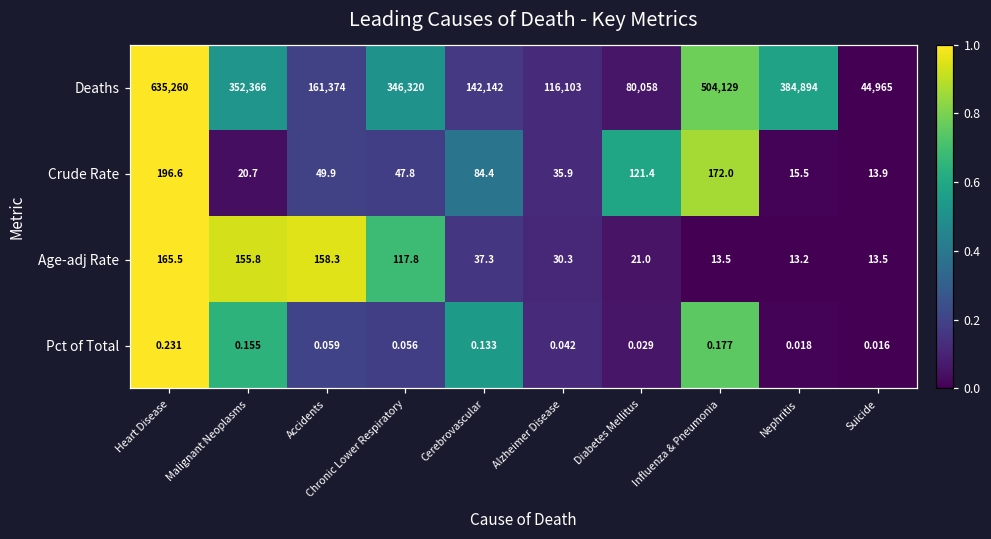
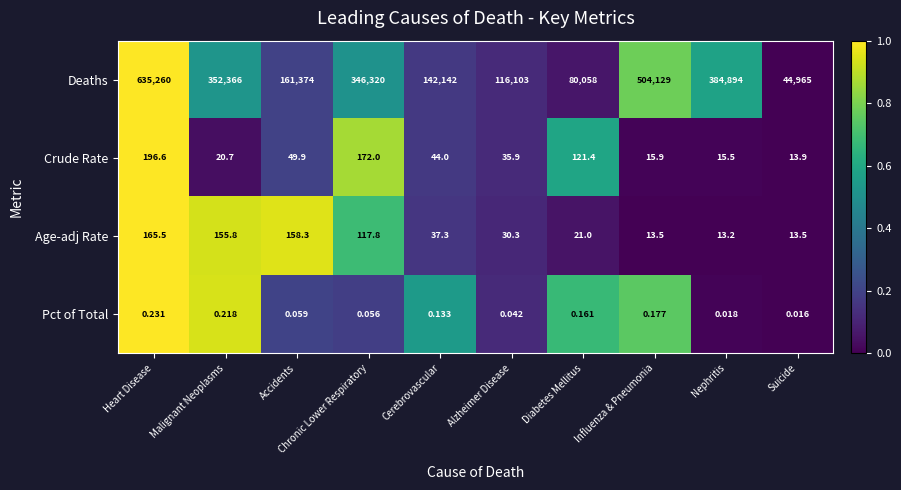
Crude Rate, Chronic Lower Respiratory: 47.8 -> 172.0
Crude Rate, Cerebrovascular: 84.4 -> 44.0
Crude Rate, Influenza & Pneumonia: 172.0 -> 15.9
Pct of Total, Malignant Neoplasms: 0.155 -> 0.218
Pct of Total, Diabetes Mellitus: 0.029 -> 0.161
